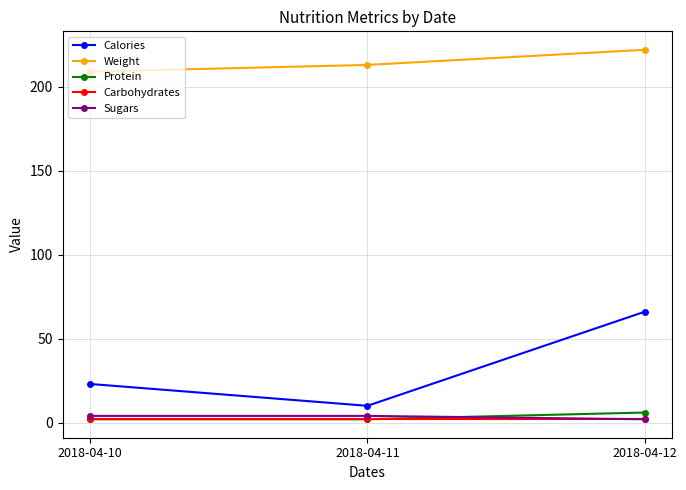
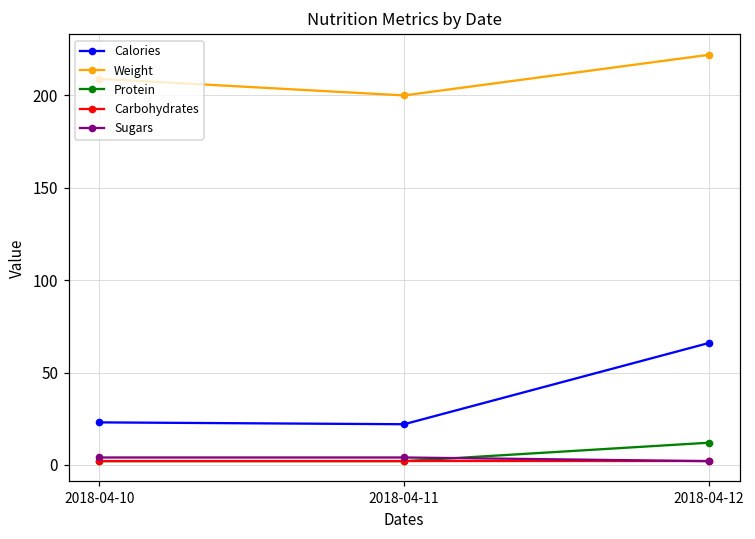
Calories, 2018-04-11: 10 -> 22
Weight, 2018-04-11: 213 -> 200
Protein, 2018-04-12: 6 -> 12
